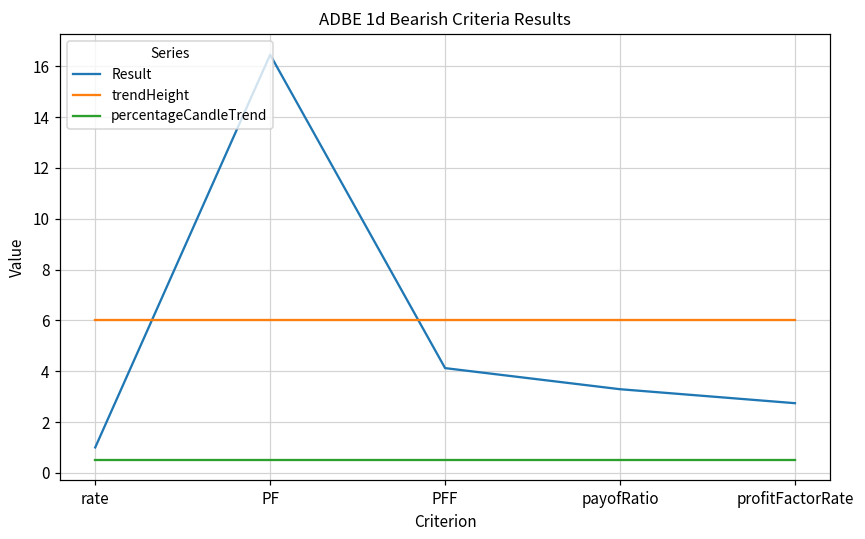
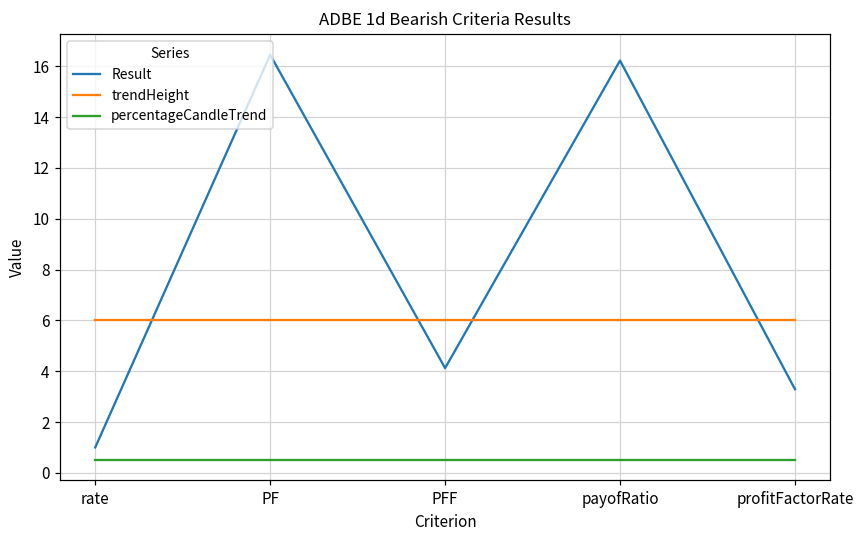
Result, payofRatio: 3.3 -> 16.2
Result, profitFactorRate: 2.7 -> 3.3
